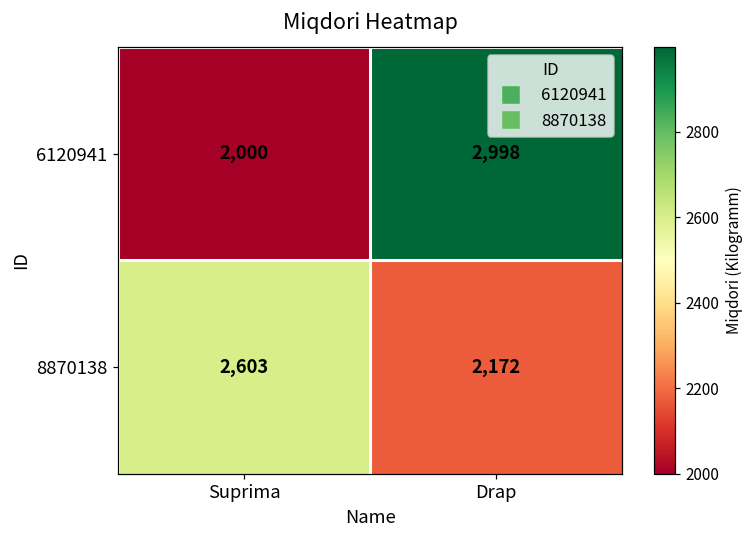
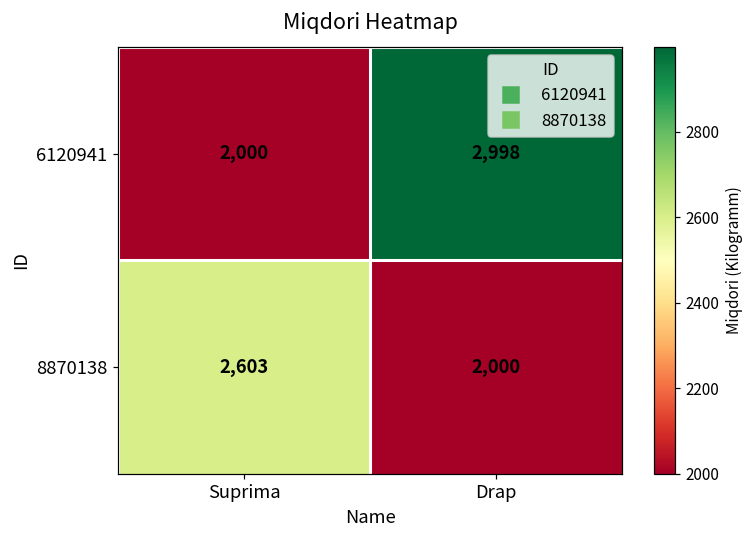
8870138, Drap: 2,172 -> 2,000
